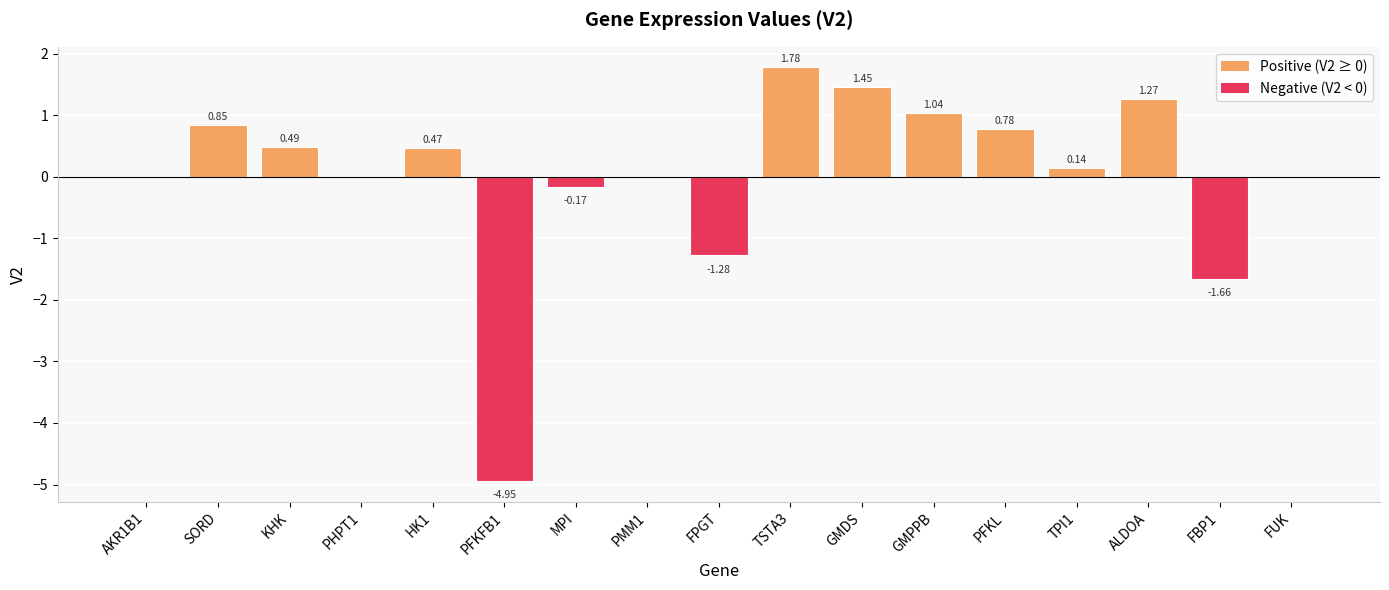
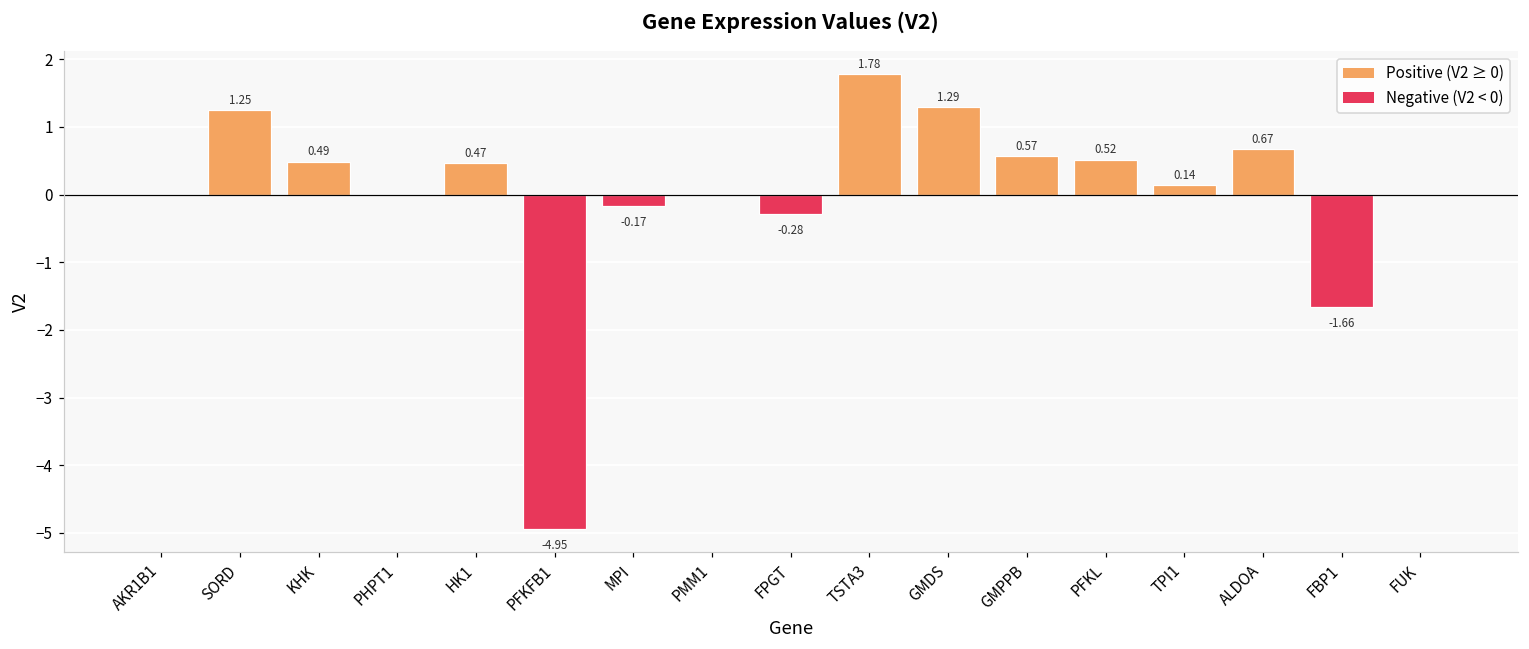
SORD: 0.85 -> 1.25
FPGT: -1.28 -> -0.28
GMDS: 1.45 -> 1.29
GMPPB: 1.04 -> 0.57
PFKL: 0.78 -> 0.52
ALDOA: 1.27 -> 0.67
